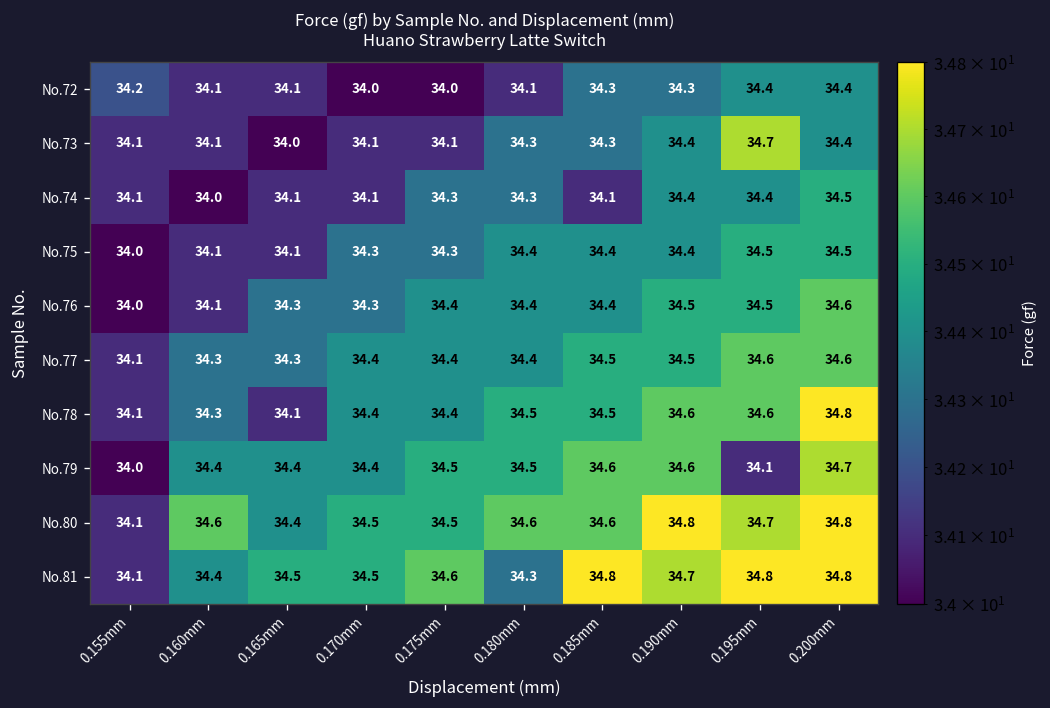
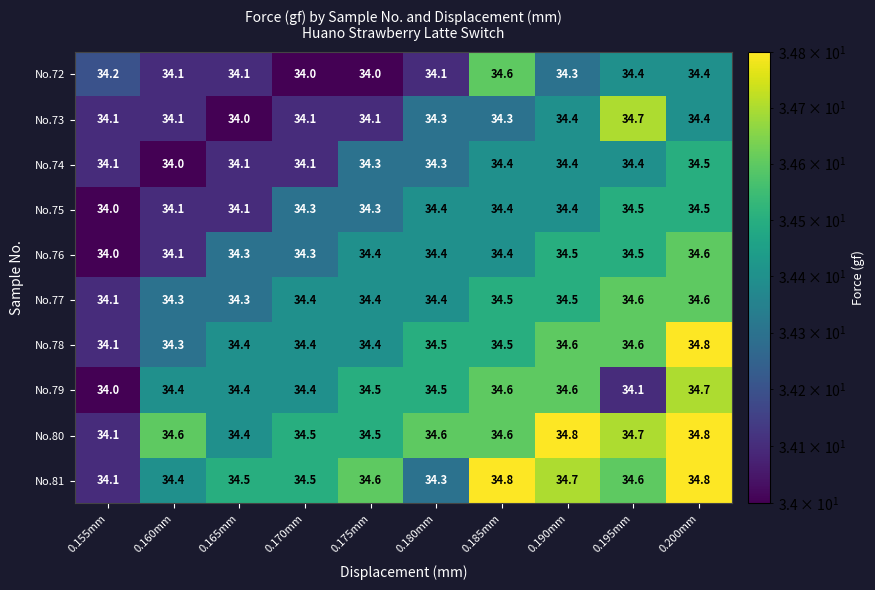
No.72, 0.185mm: 34.3 -> 34.6
No.74, 0.185mm: 34.1 -> 34.4
No.78, 0.165mm: 34.1 -> 34.4
No.81, 0.195mm: 34.8 -> 34.6
